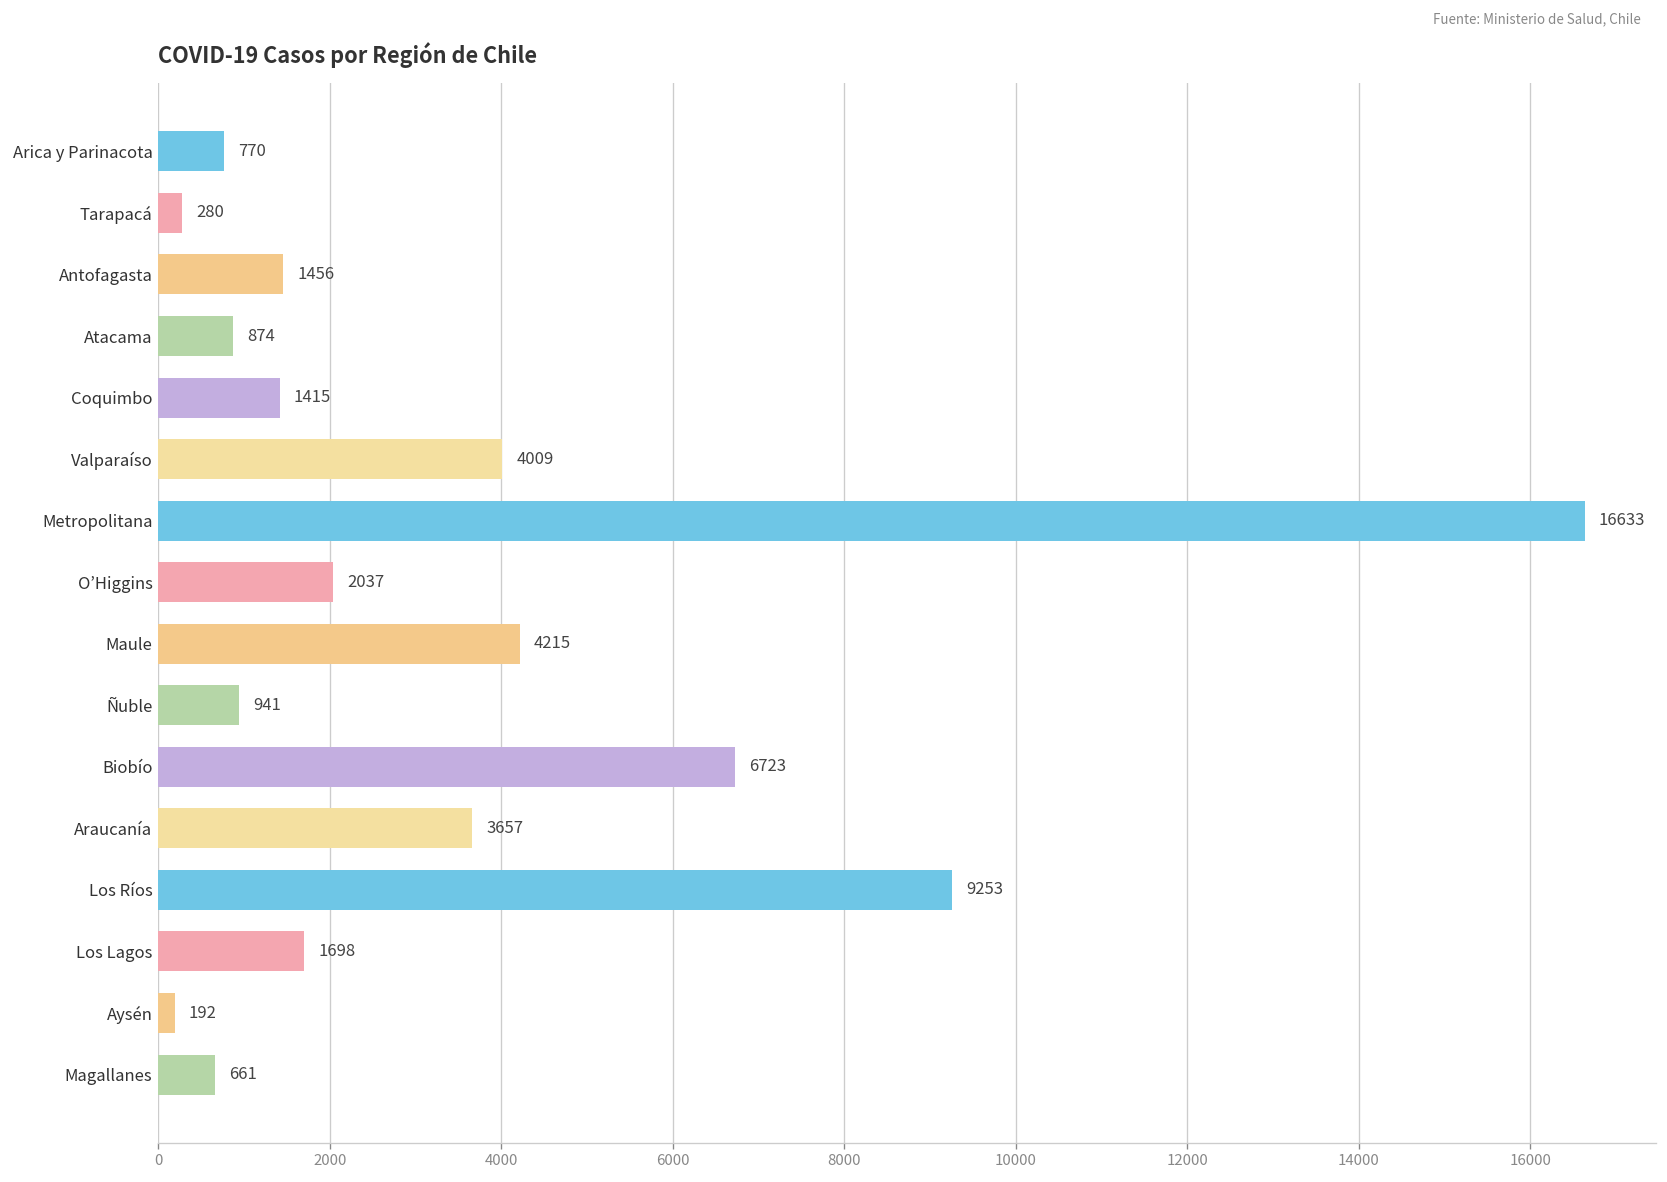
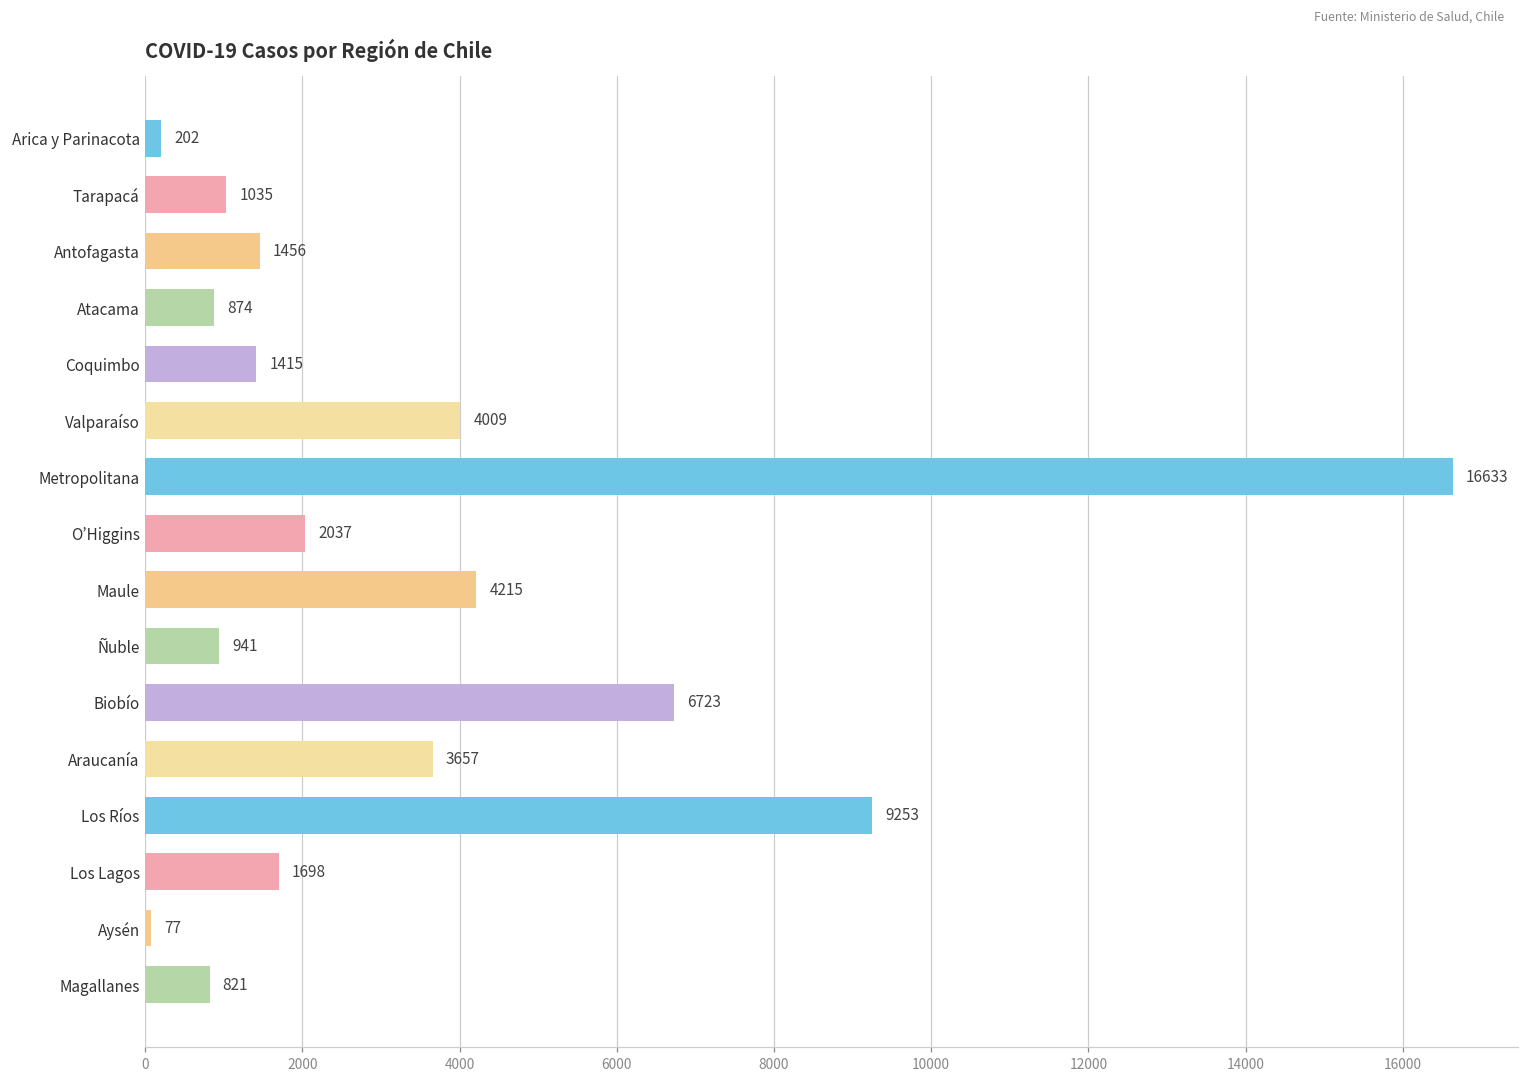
Arica y Parinacota: 770 -> 202
Tarapacá: 280 -> 1035
Aysén: 192 -> 77
Magallanes: 661 -> 821
